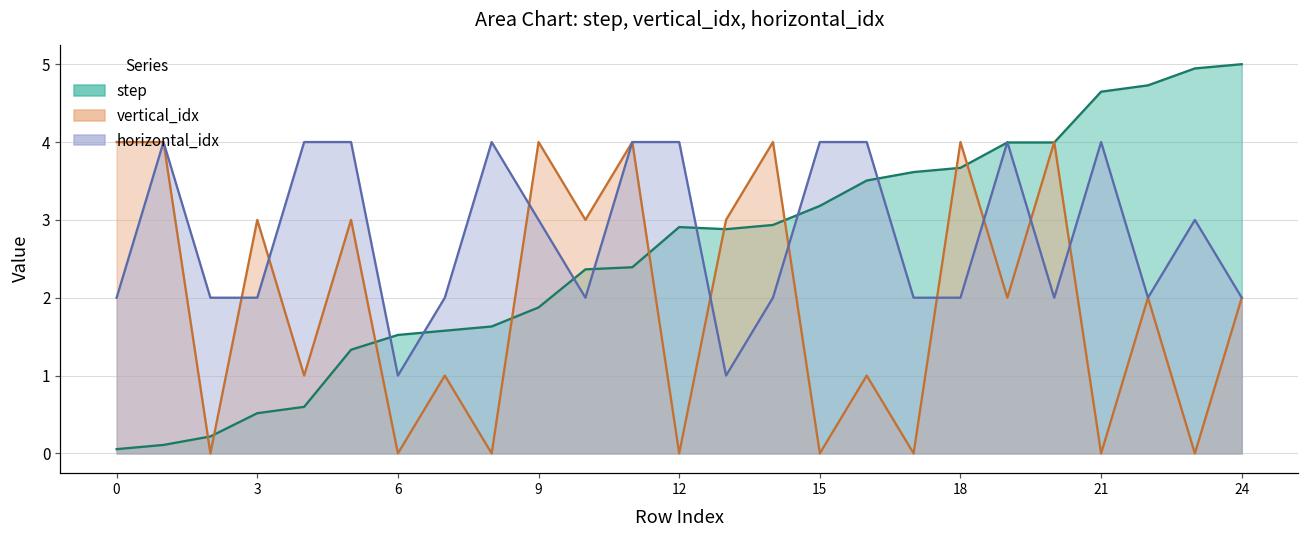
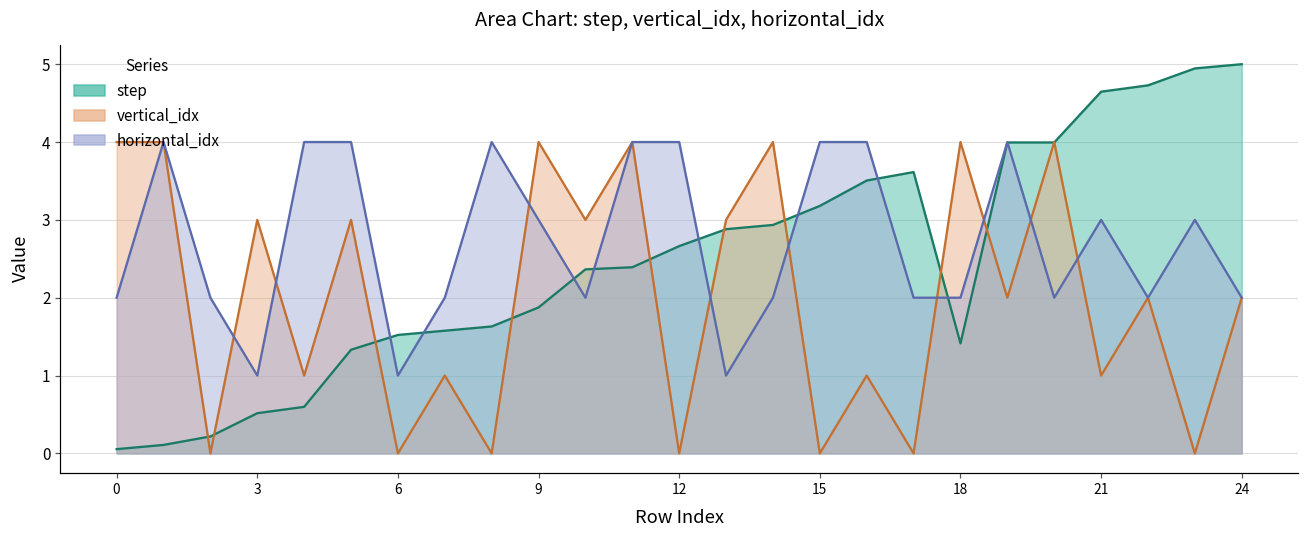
horizontal_idx, 3: 2 -> 1
step, 12: 2.9 -> 2.7
step, 18: 3.7 -> 1.4
vertical_idx, 21: 0 -> 1
horizontal_idx, 21: 4 -> 3
